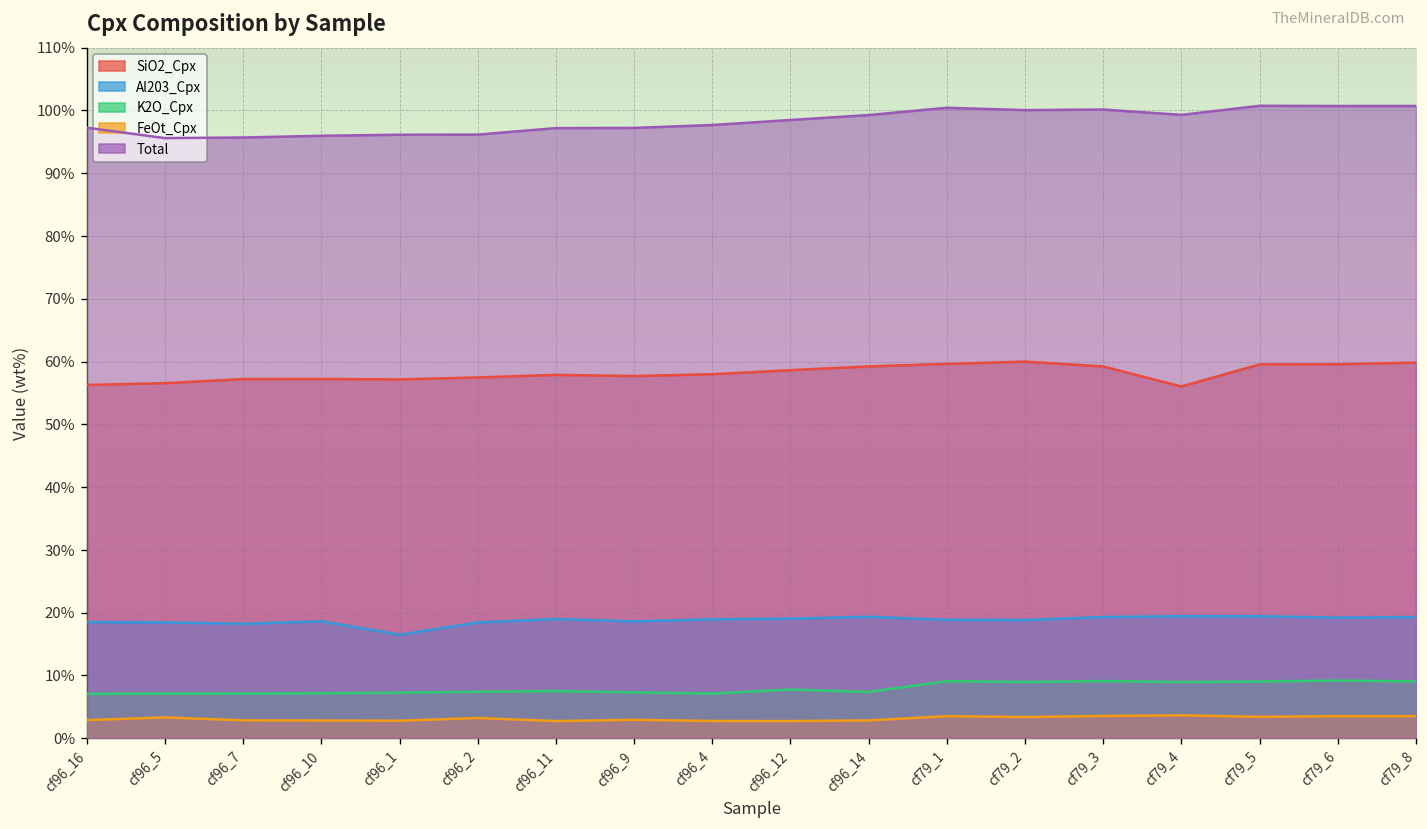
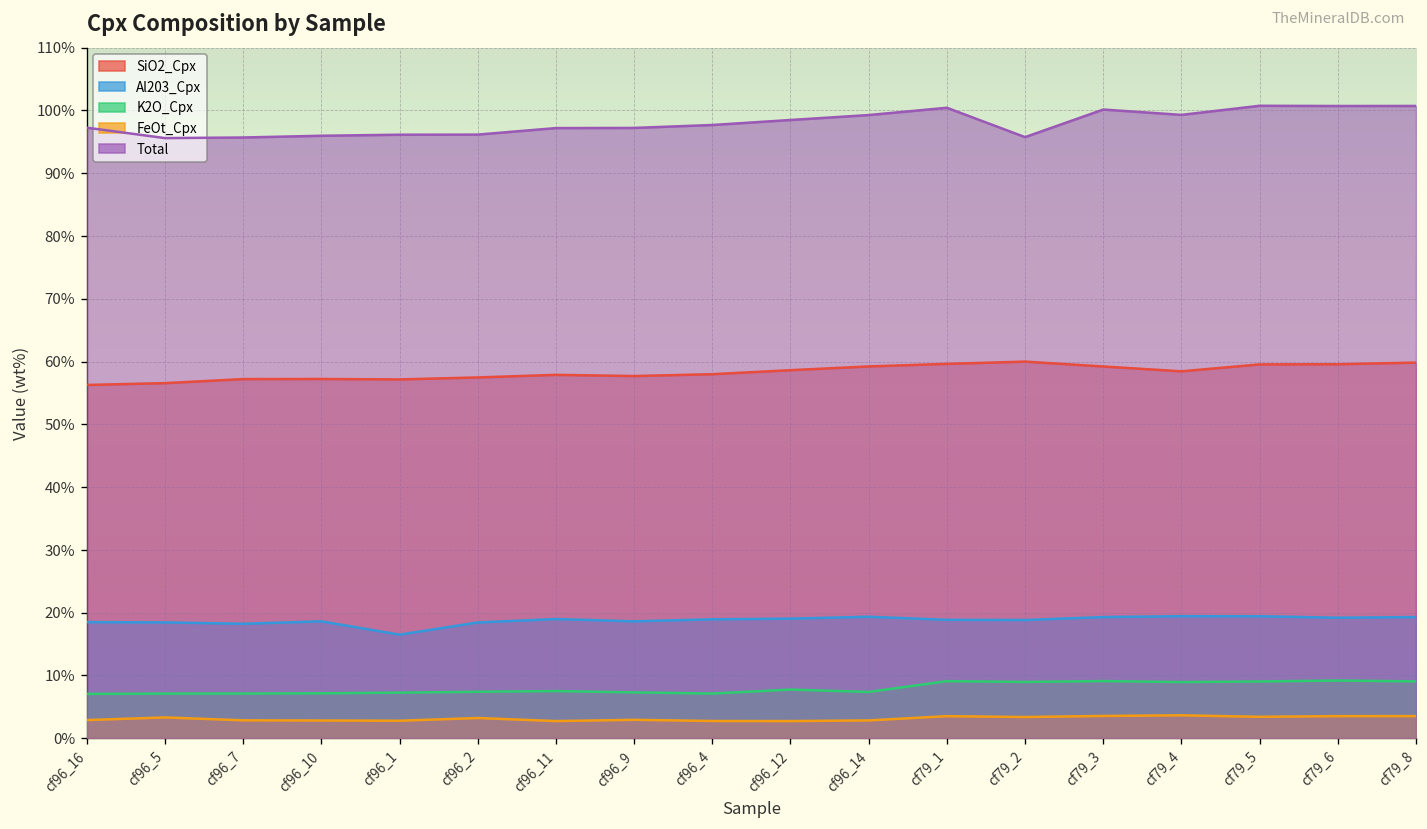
Total, cf79_2: 100% -> 96%
SiO2_Cpx, cf79_4: 56% -> 58%
